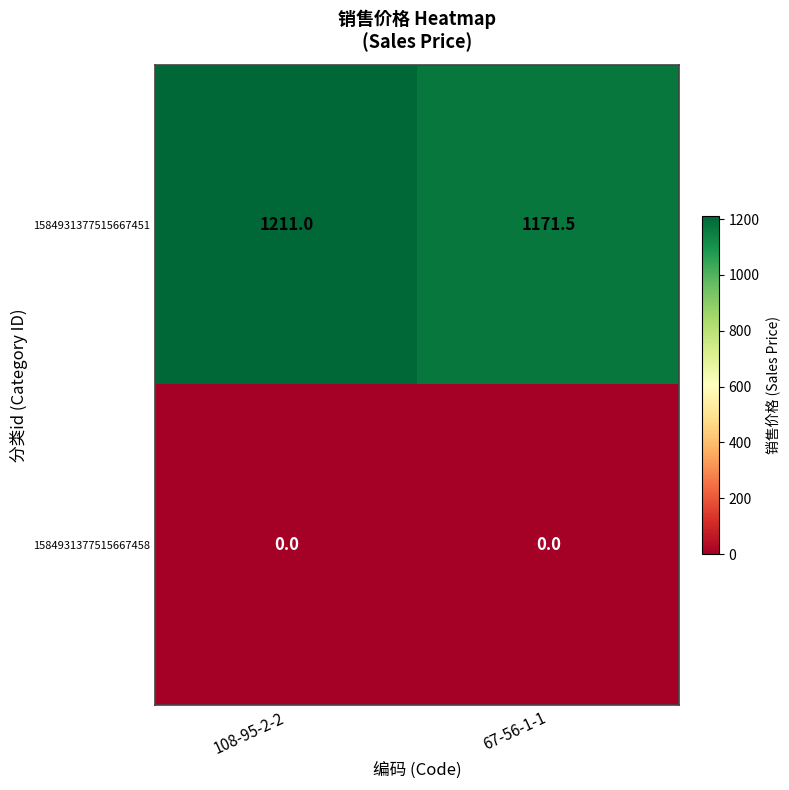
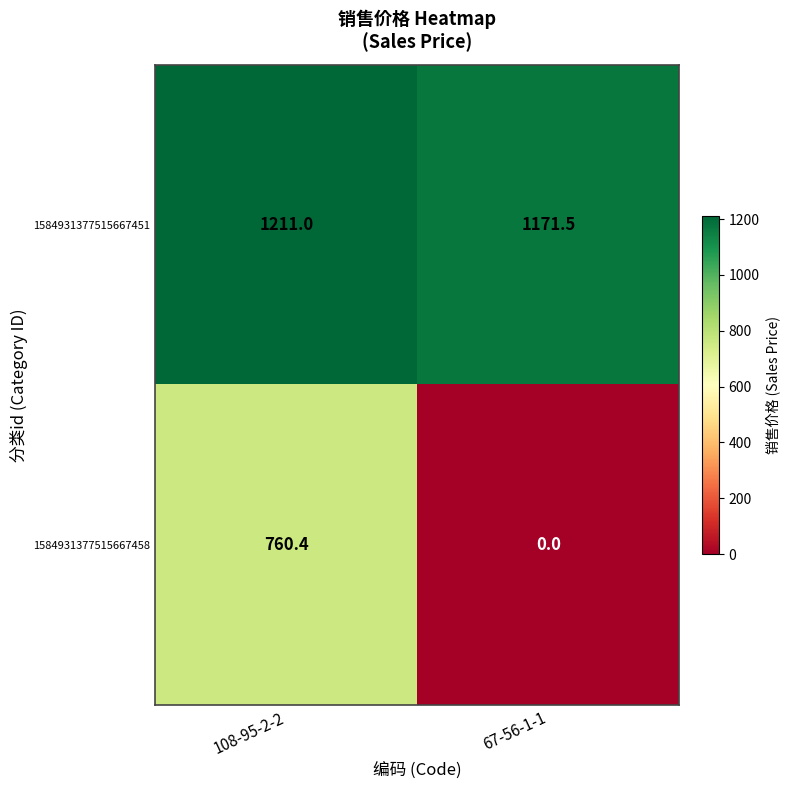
1584931377515667458, 108-95-2-2: 0.0 -> 760.4
